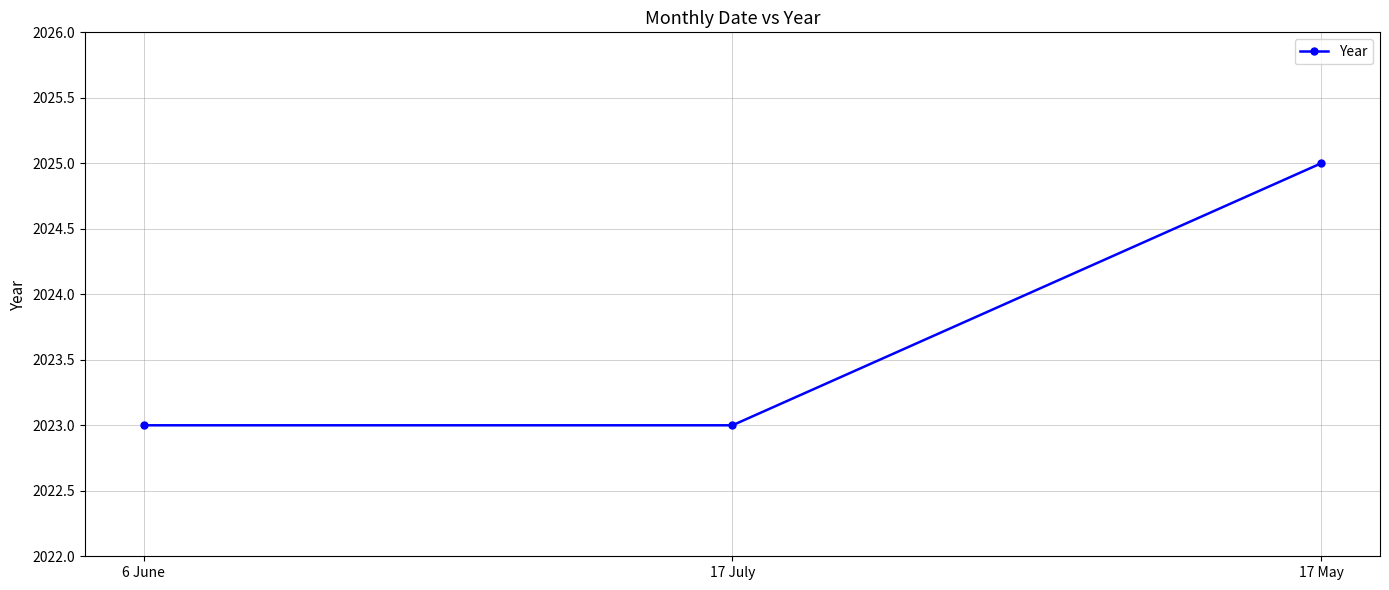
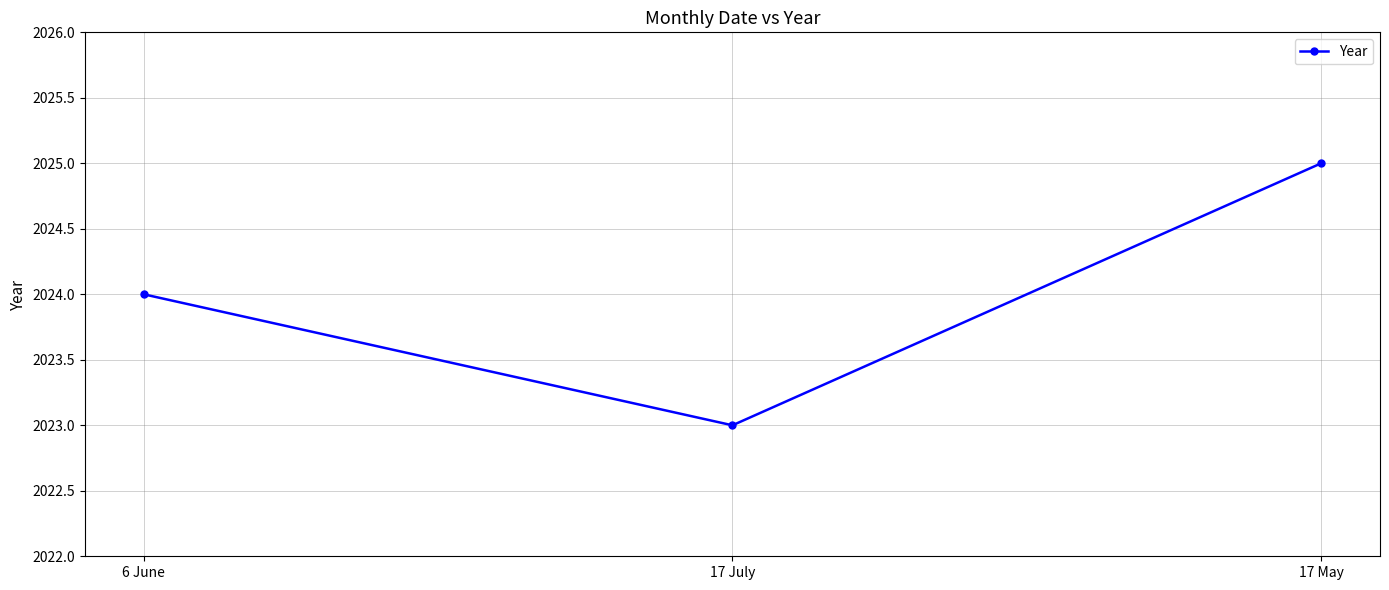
6 June: 2023 -> 2024
